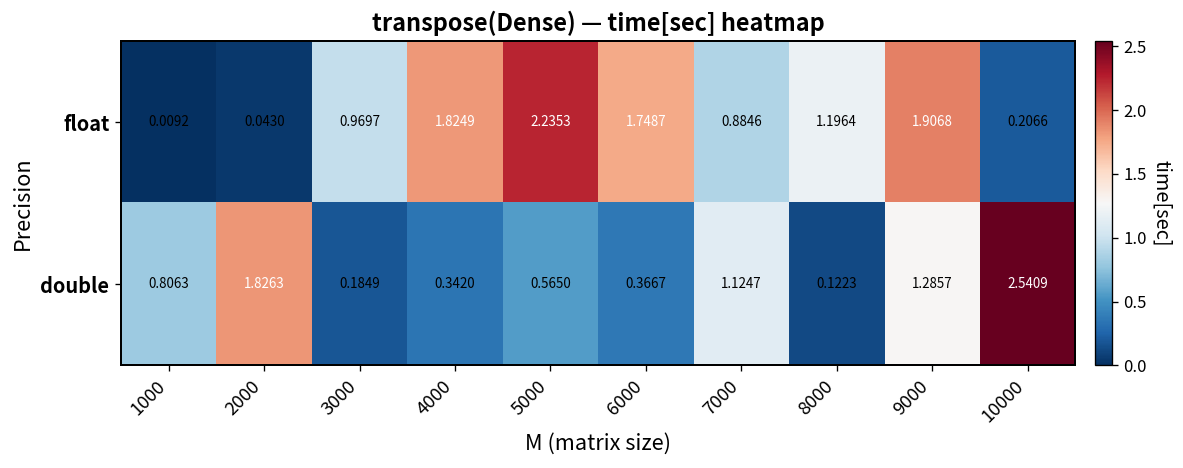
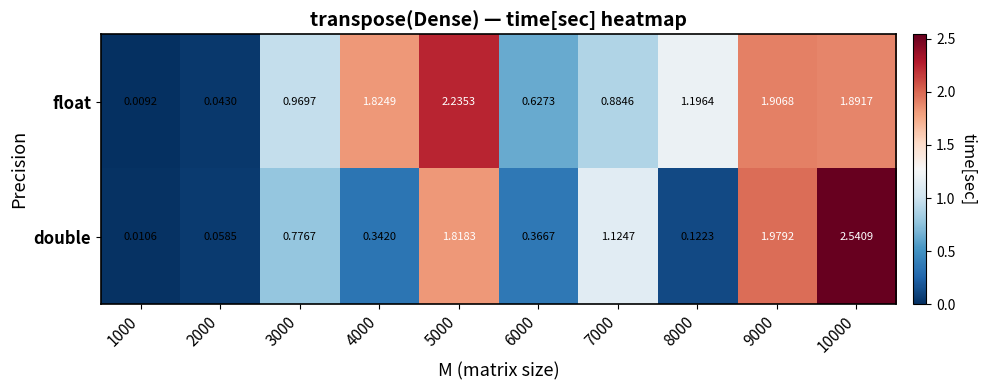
float, 6000: 1.7487 -> 0.6273
float, 10000: 0.2066 -> 1.8917
double, 1000: 0.8063 -> 0.0106
double, 2000: 1.8263 -> 0.0585
double, 3000: 0.1849 -> 0.7767
double, 5000: 0.5650 -> 1.8183
double, 9000: 1.2857 -> 1.9792
